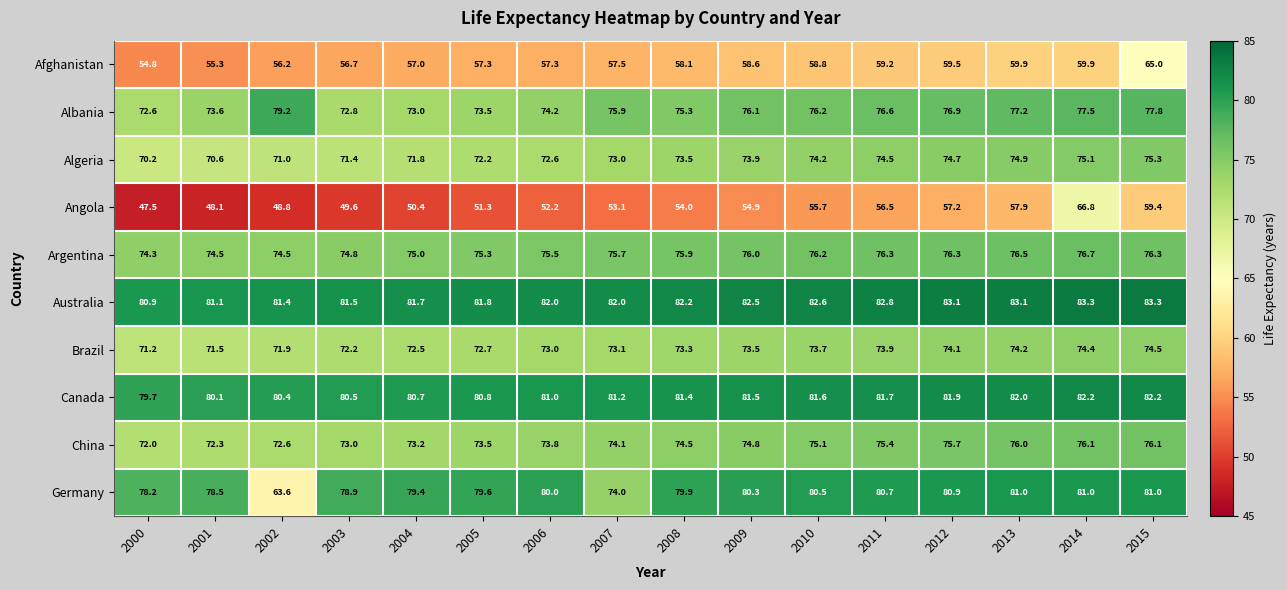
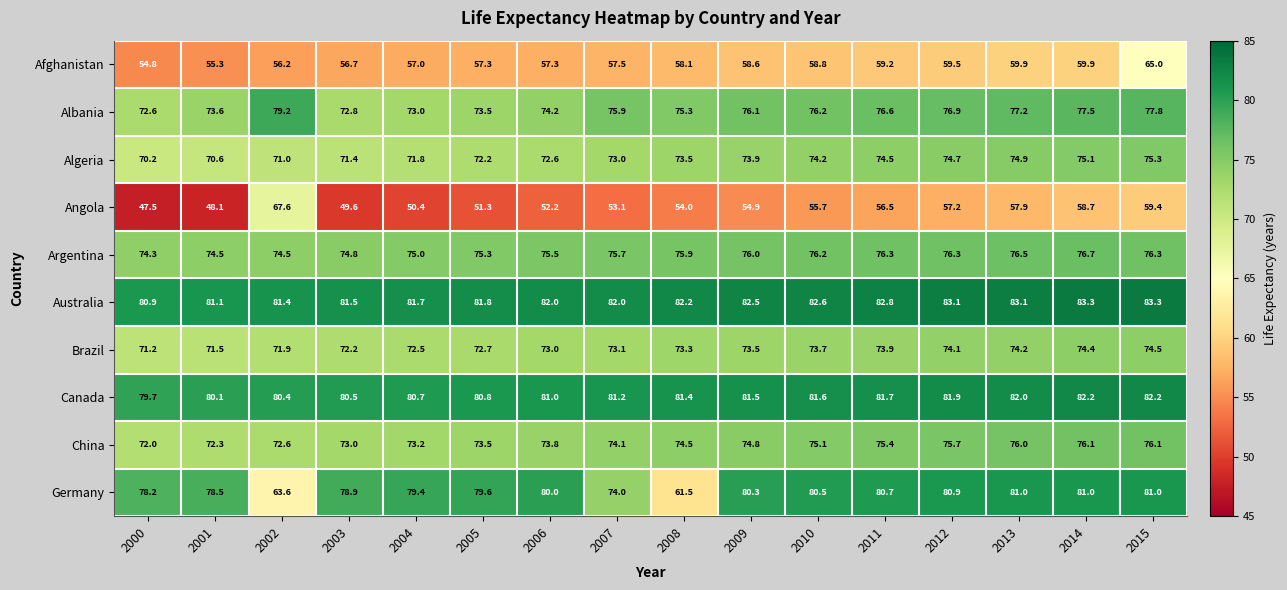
Angola, 2002: 48.8 -> 67.6
Angola, 2014: 66.8 -> 58.7
Germany, 2008: 79.9 -> 61.5
